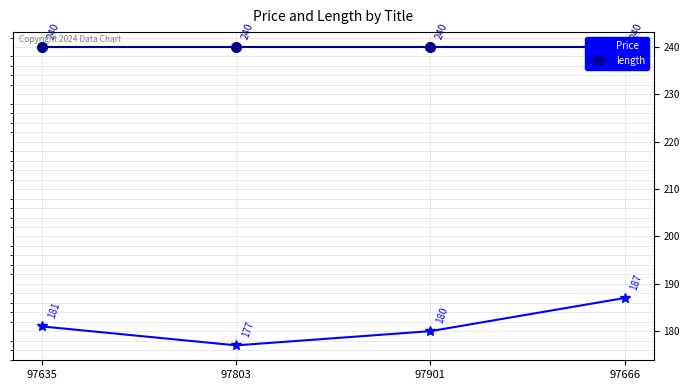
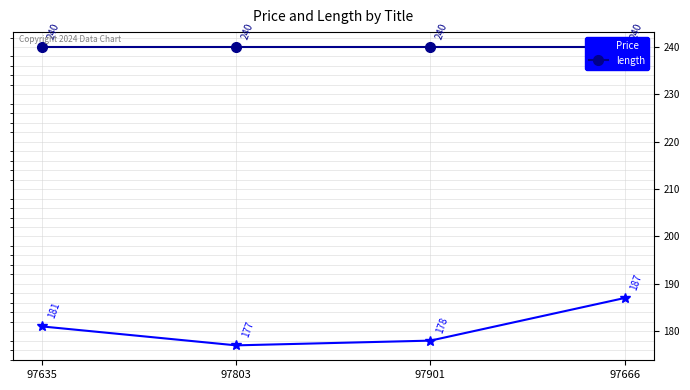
Price, 97901: 180 -> 178
